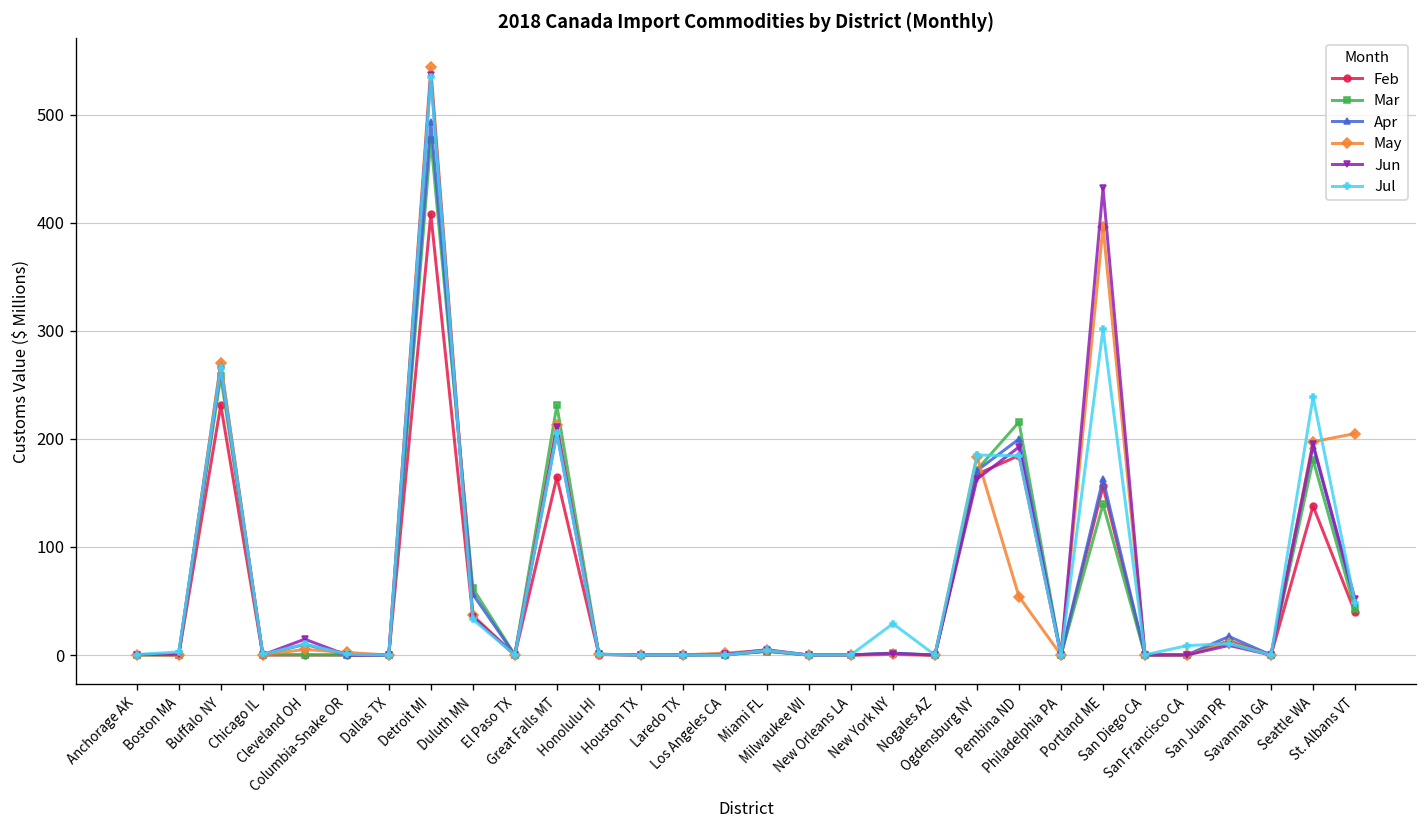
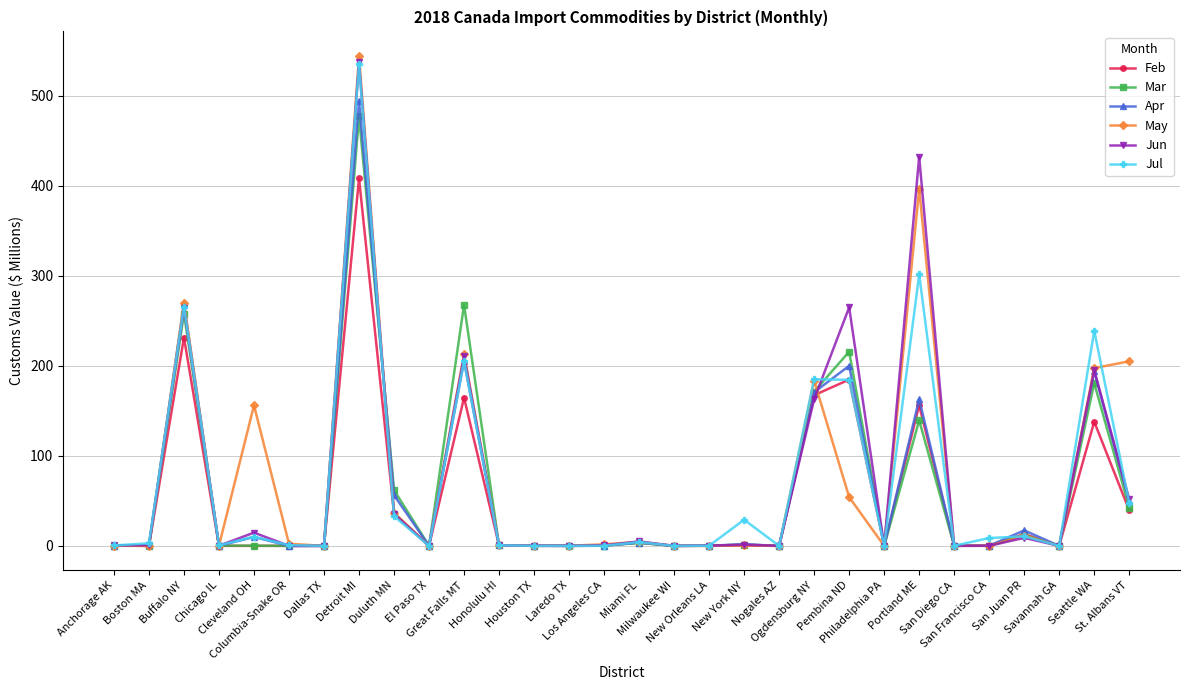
May, Cleveland OH: 10 -> 160
Mar, Great Falls MT: 230 -> 270
Jun, Pembina ND: 190 -> 260
